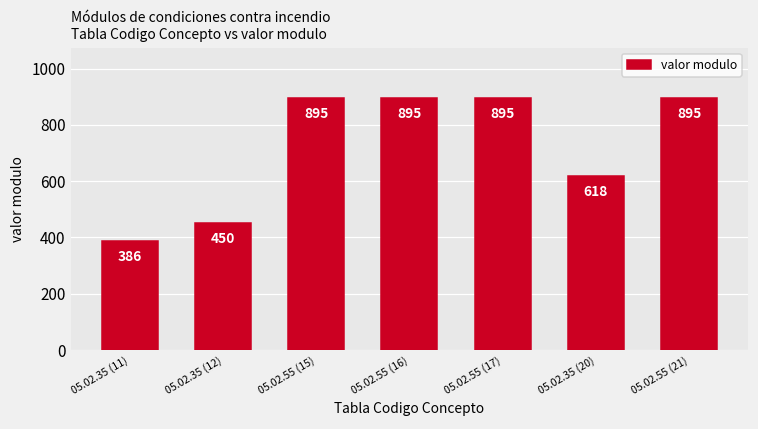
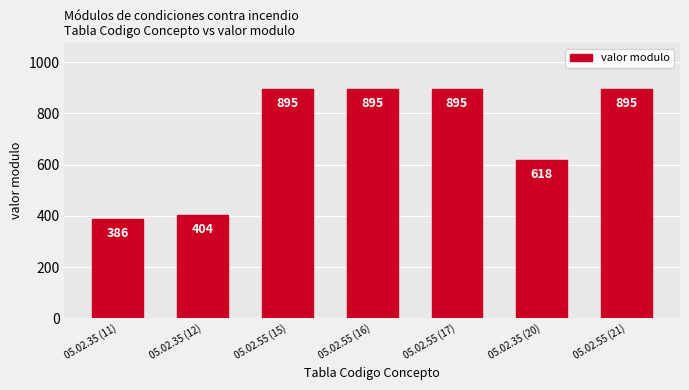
05.02.35 (12): 450 -> 404
